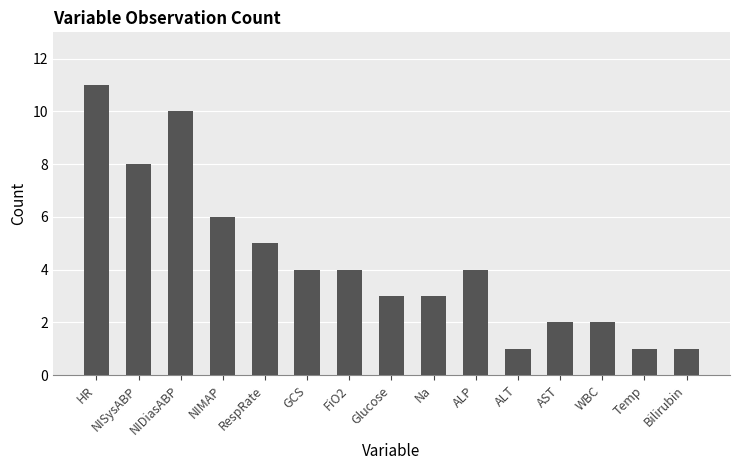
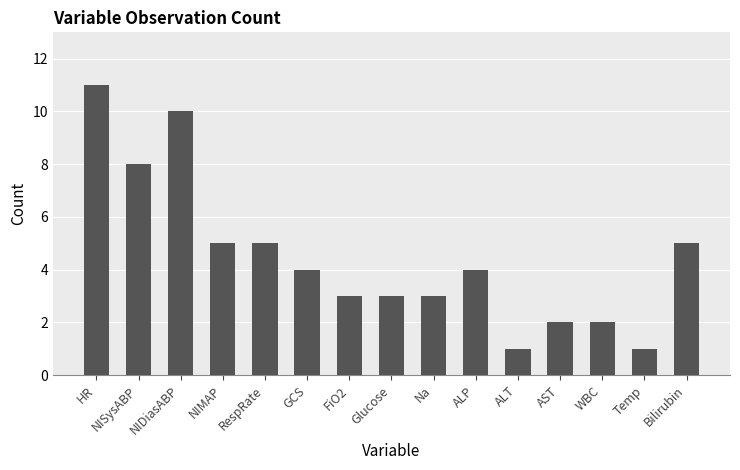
NIMAP: 6 -> 5
FiO2: 4 -> 3
Bilirubin: 1 -> 5
